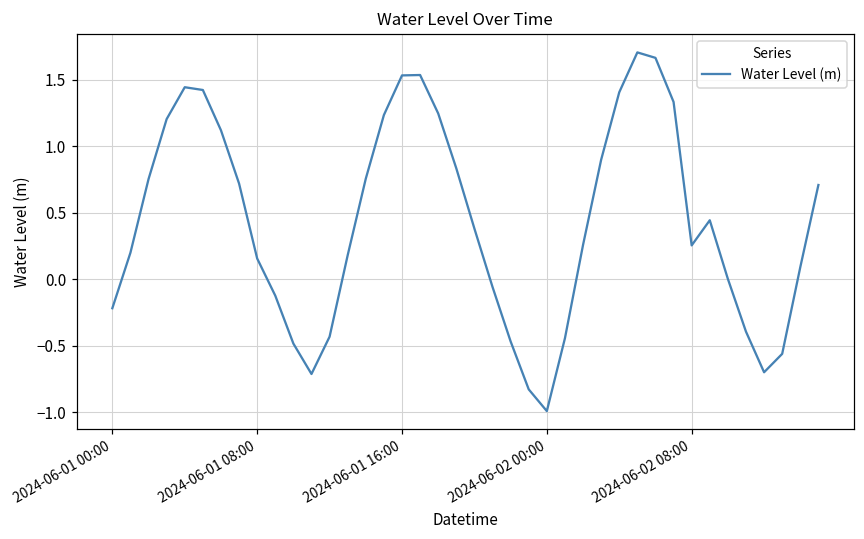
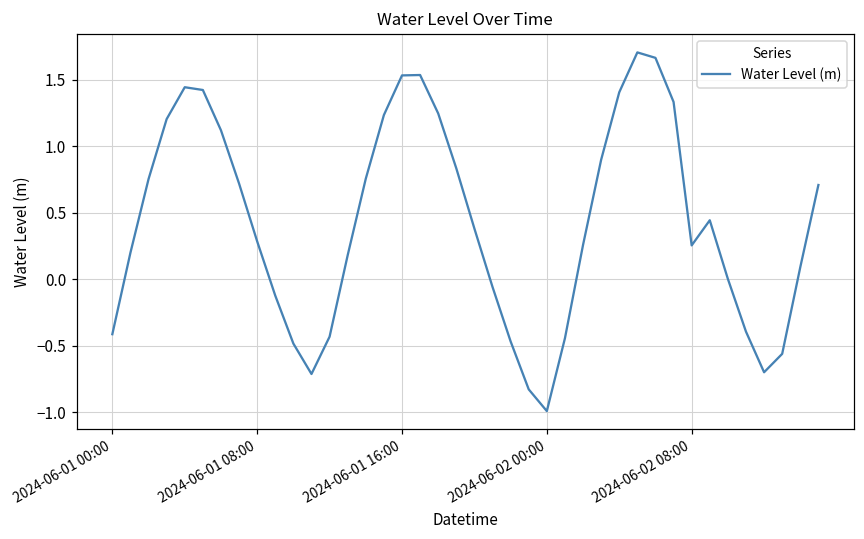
2024-06-01 00:00: -0.22 -> -0.41
2024-06-01 08:00: 0.16 -> 0.29
